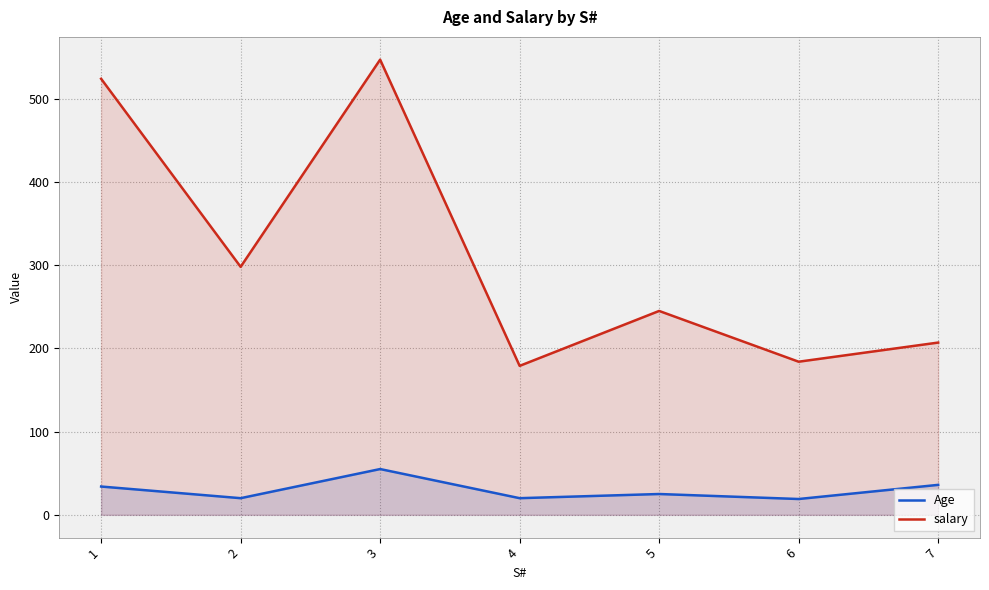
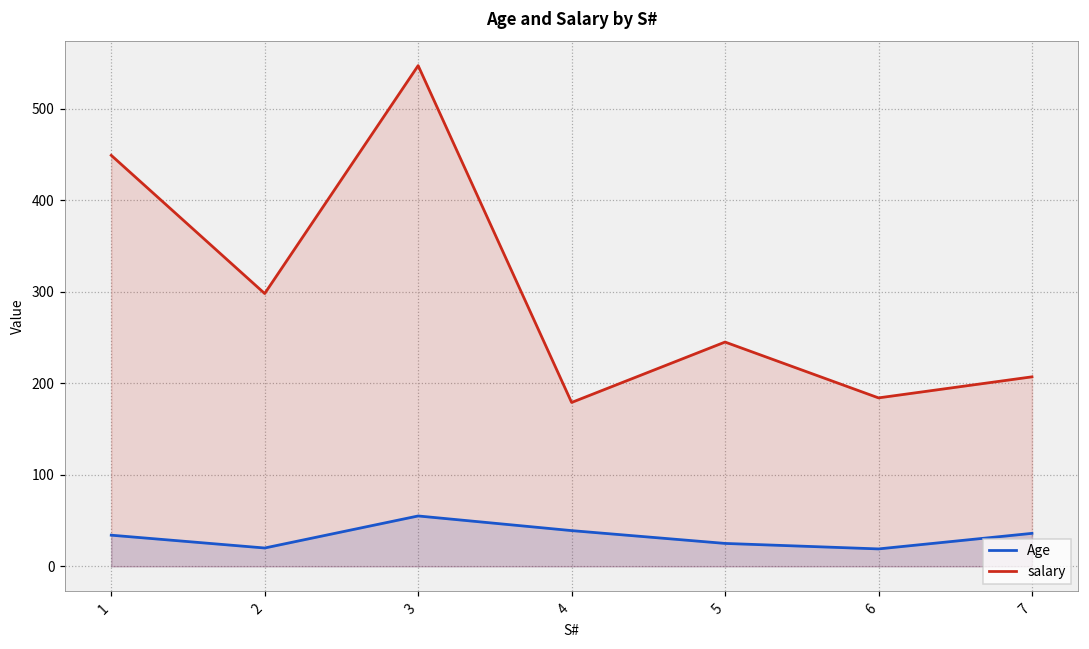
salary, 1: 520 -> 450
Age, 4: 20 -> 40
